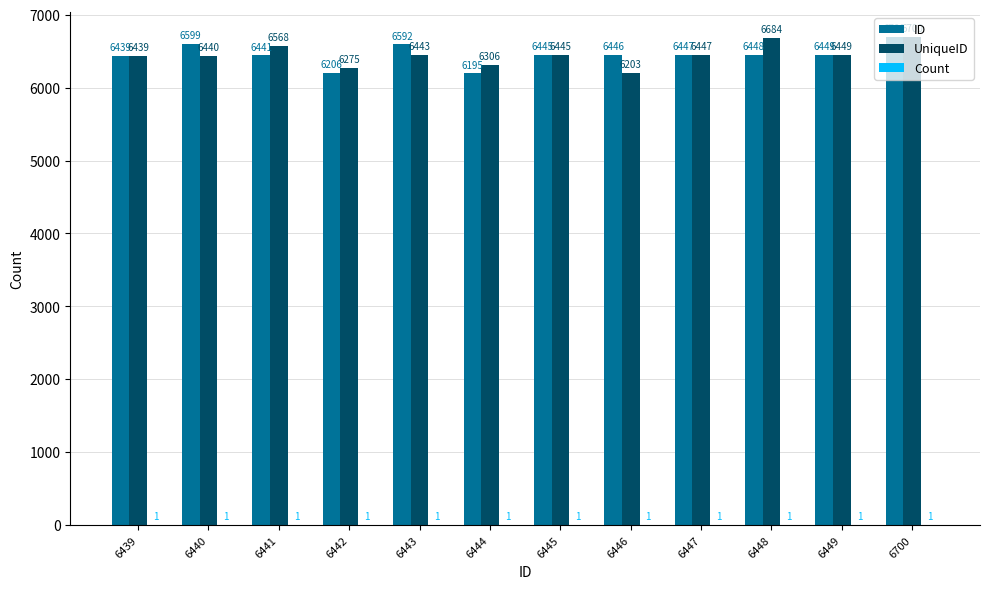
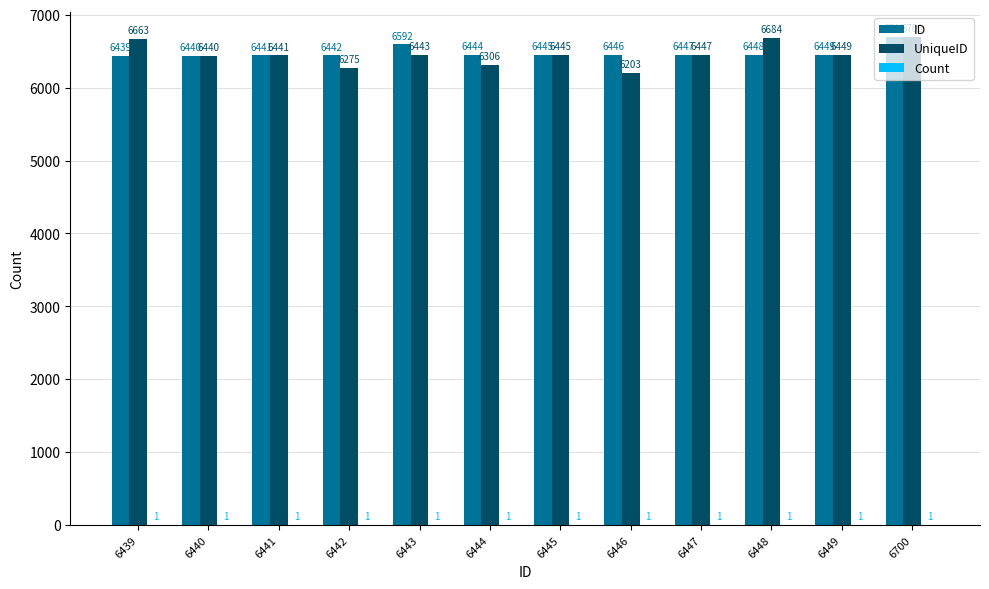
UniqueID, 6439: 6439 -> 6663
ID, 6440: 6599 -> 6440
UniqueID, 6441: 6568 -> 6441
ID, 6442: 6206 -> 6442
ID, 6444: 6195 -> 6444
